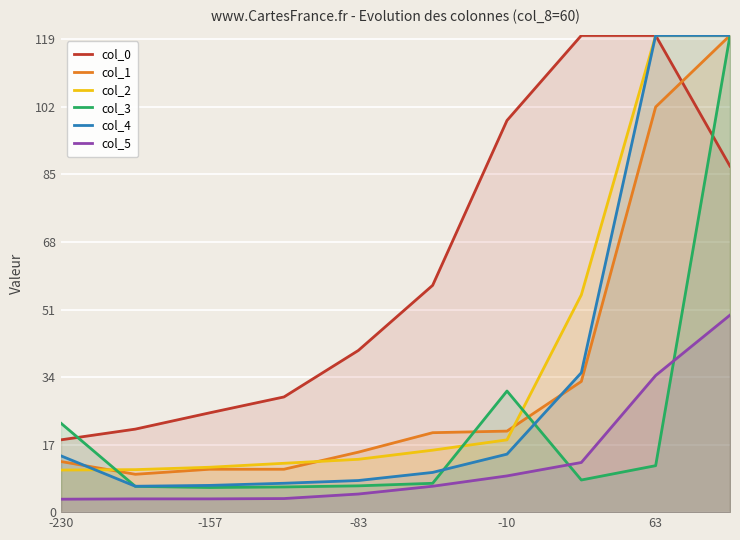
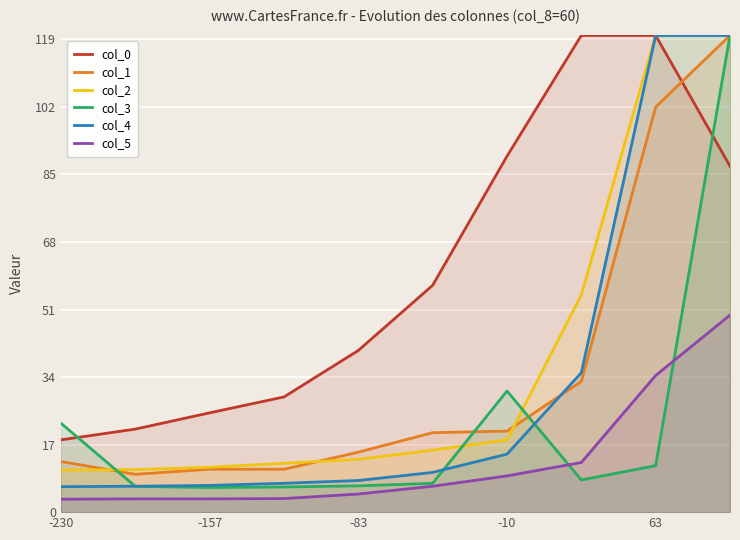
col_4, -230: 14 -> 6
col_0, -10: 99 -> 90
